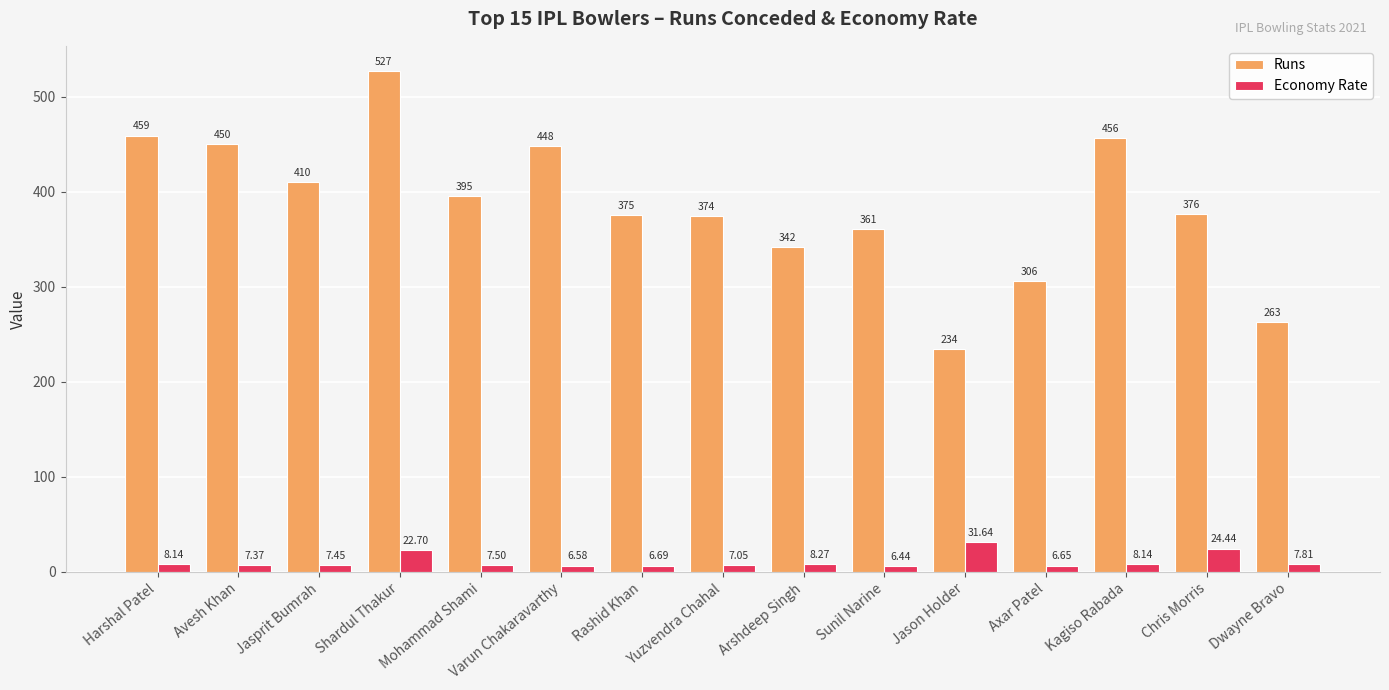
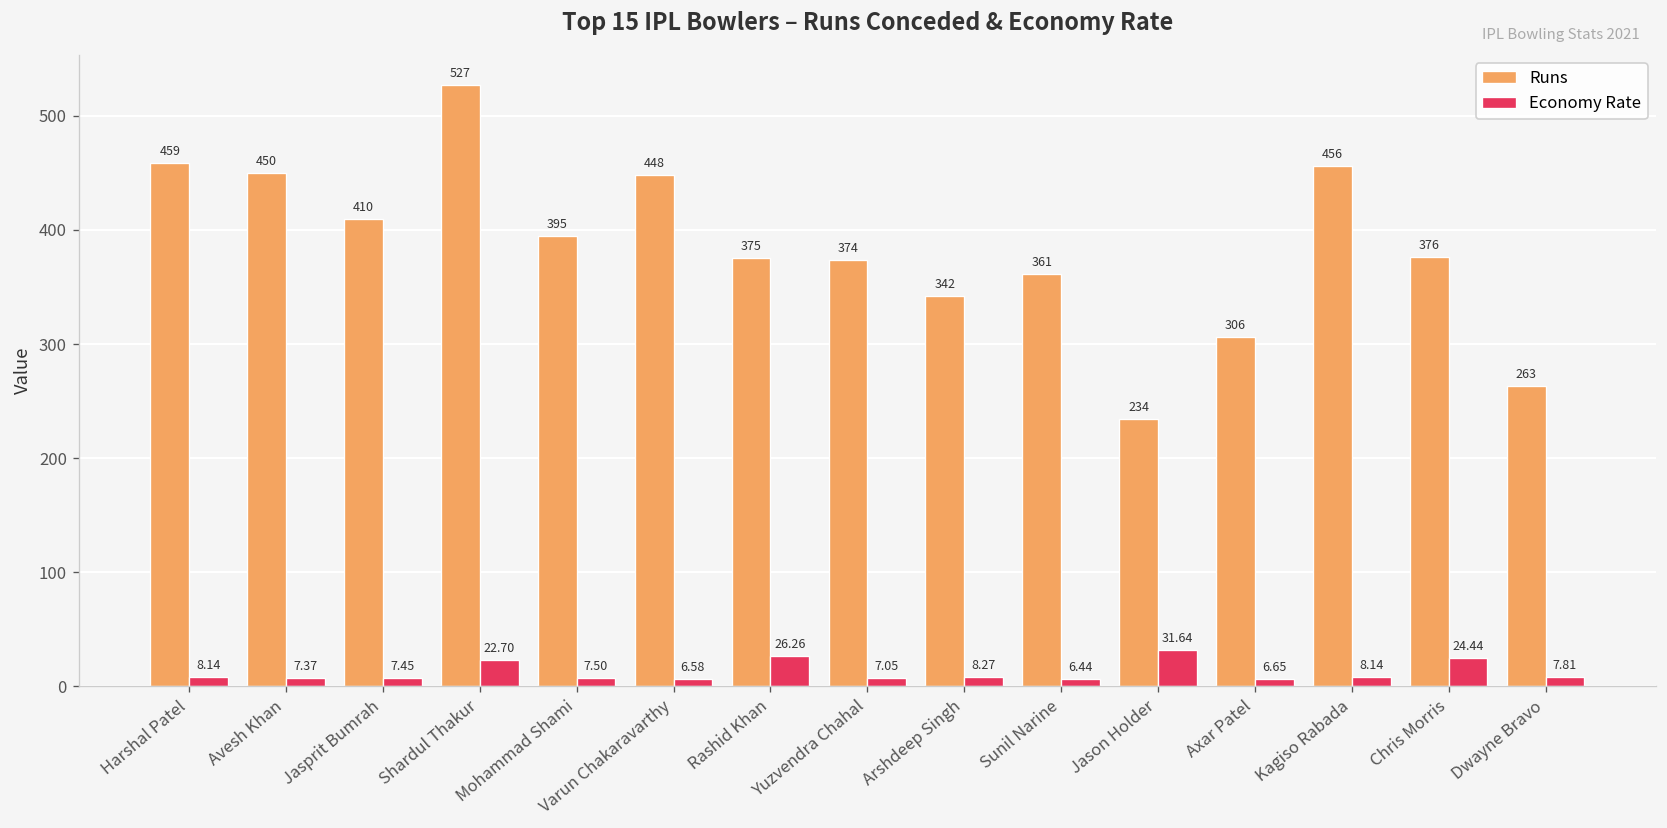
Economy Rate, Rashid Khan: 6.69 -> 26.26
